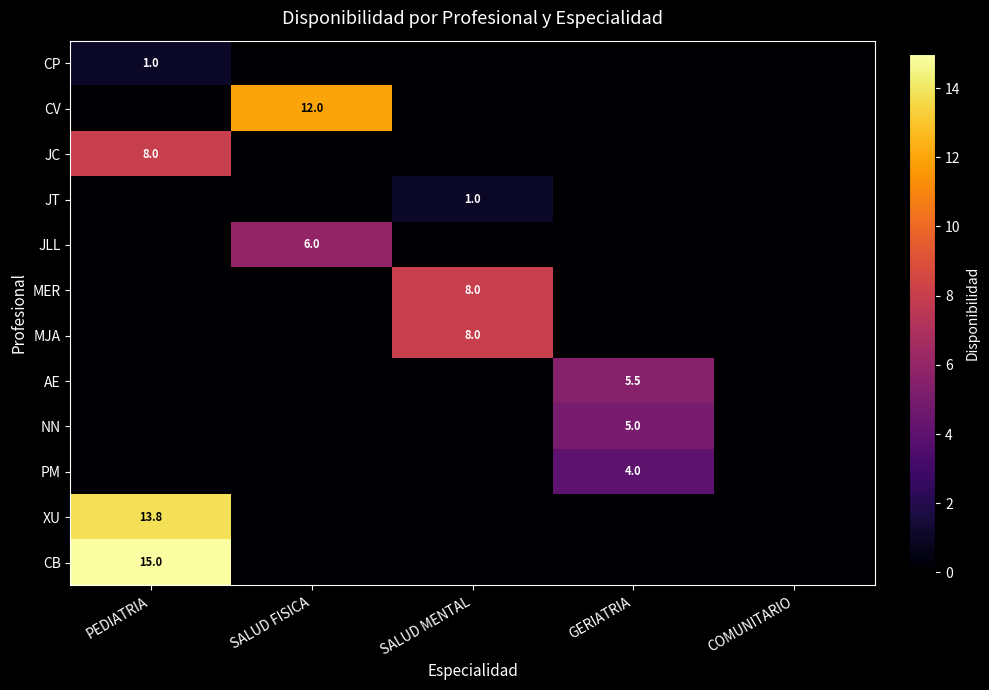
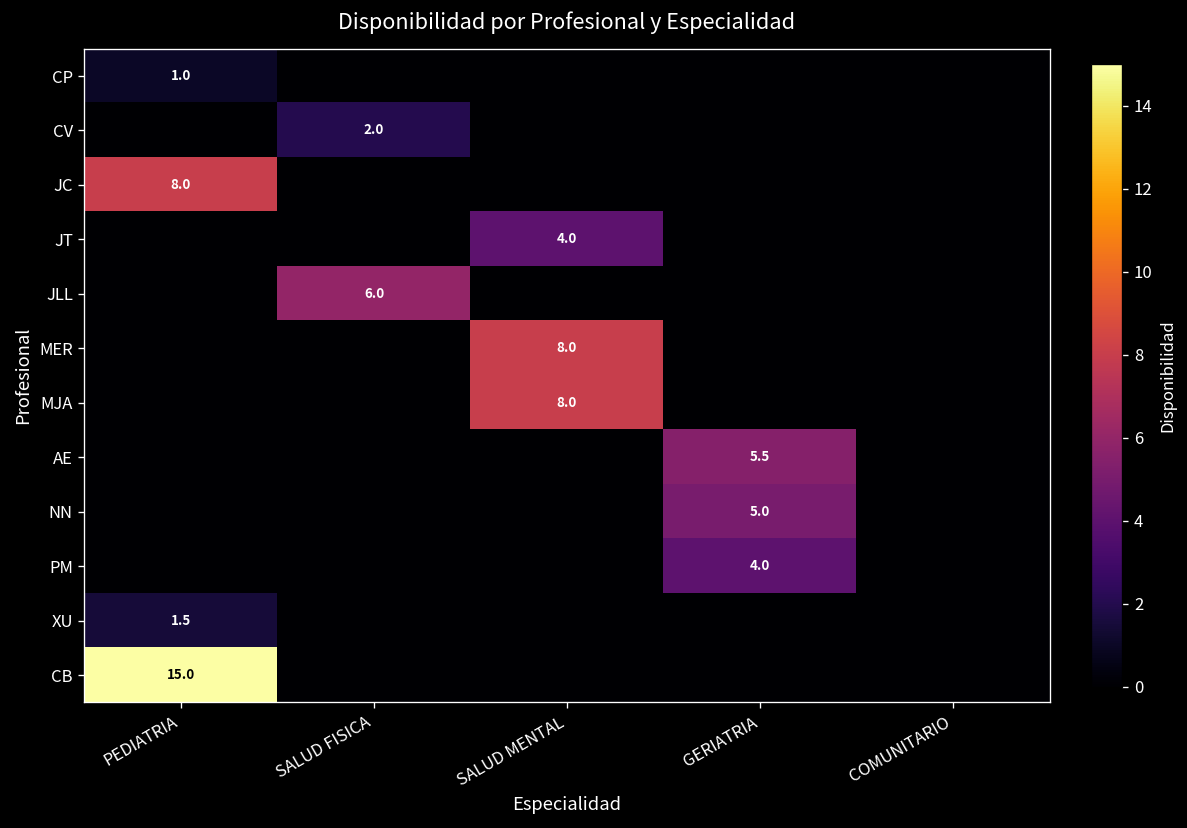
CV, SALUD FISICA: 12.0 -> 2.0
JT, SALUD MENTAL: 1.0 -> 4.0
XU, PEDIATRIA: 13.8 -> 1.5
